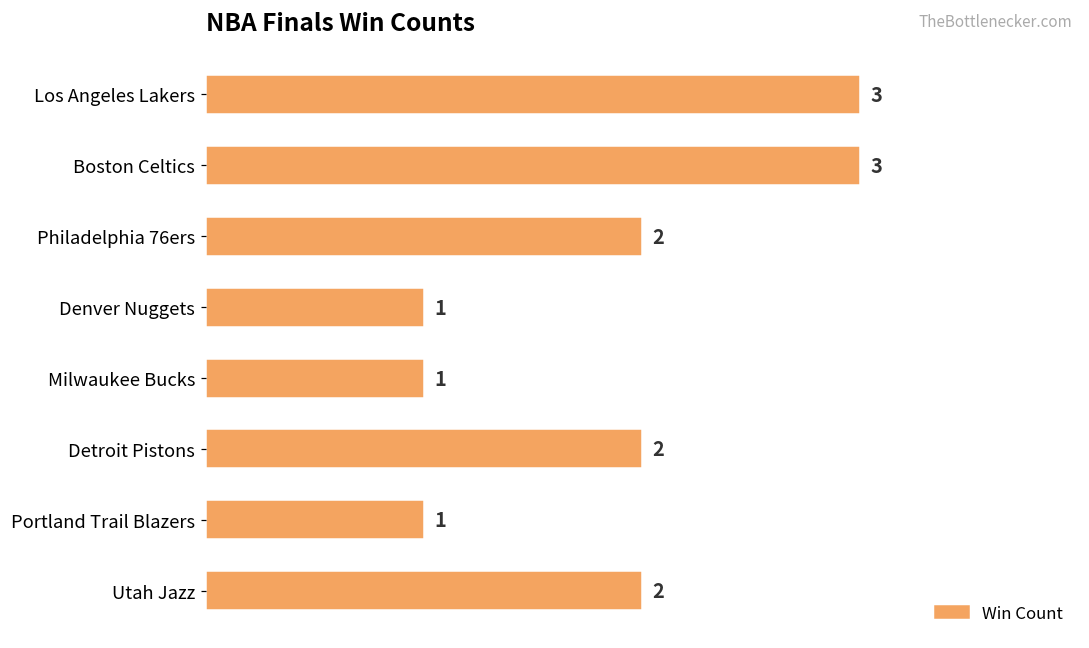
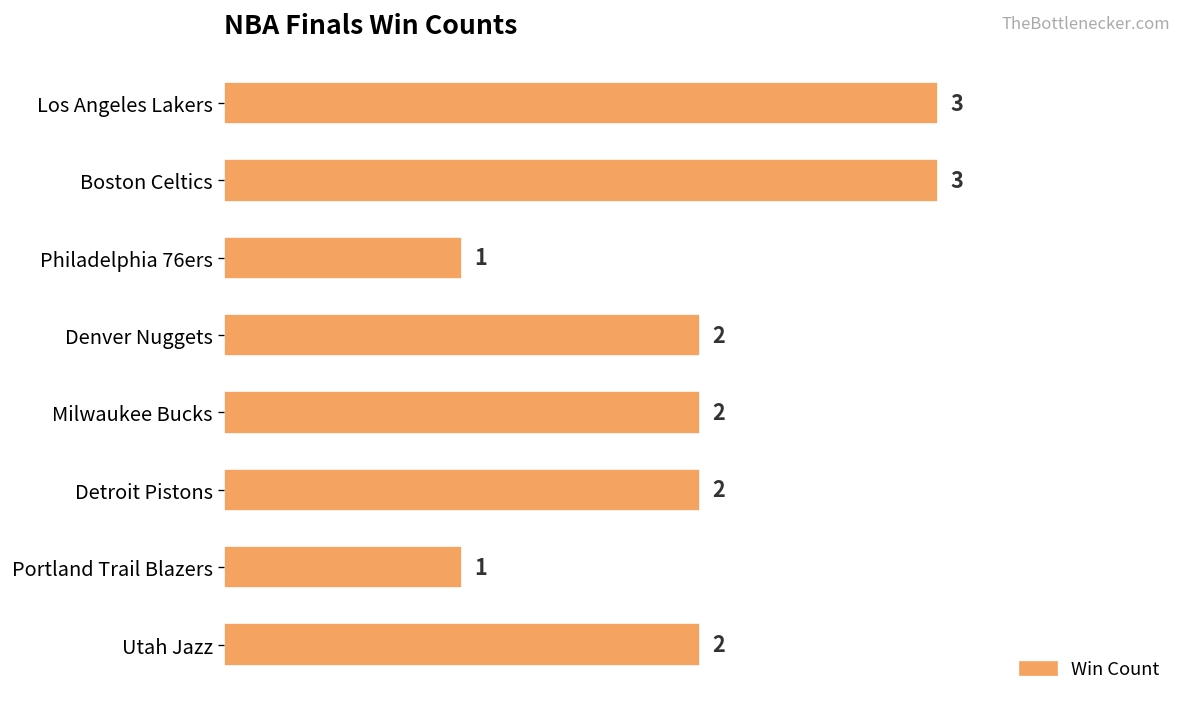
Philadelphia 76ers: 2 -> 1
Denver Nuggets: 1 -> 2
Milwaukee Bucks: 1 -> 2
